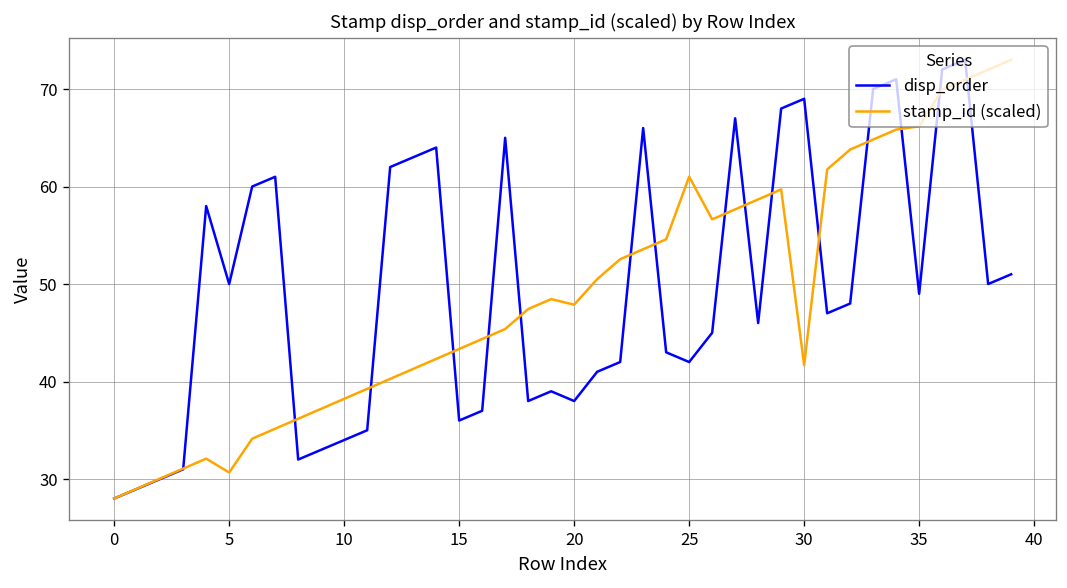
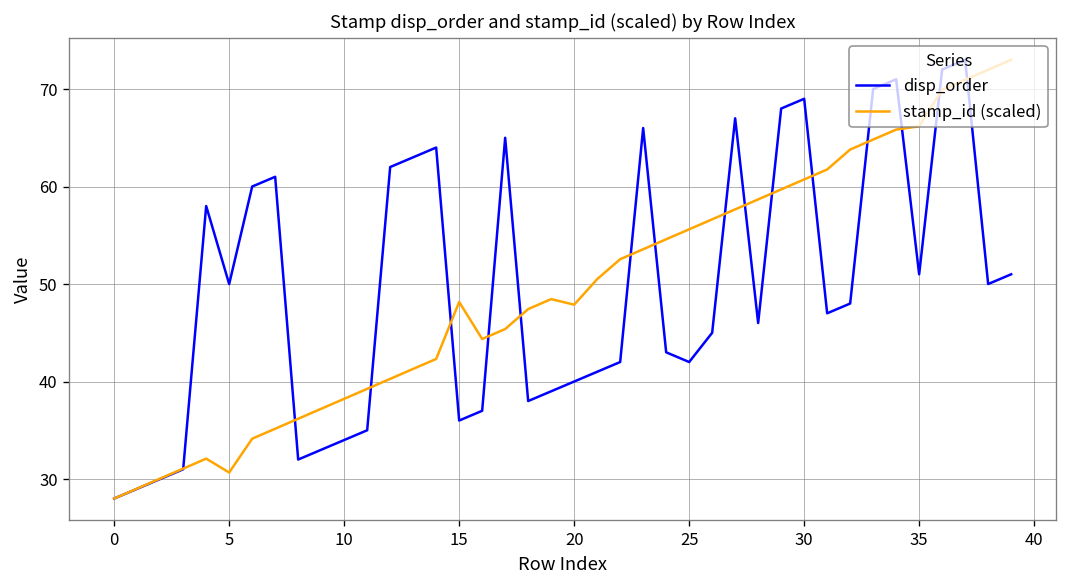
stamp_id (scaled), 15: 43 -> 48
disp_order, 20: 38 -> 40
stamp_id (scaled), 25: 61 -> 56
stamp_id (scaled), 30: 42 -> 61
disp_order, 35: 49 -> 51
